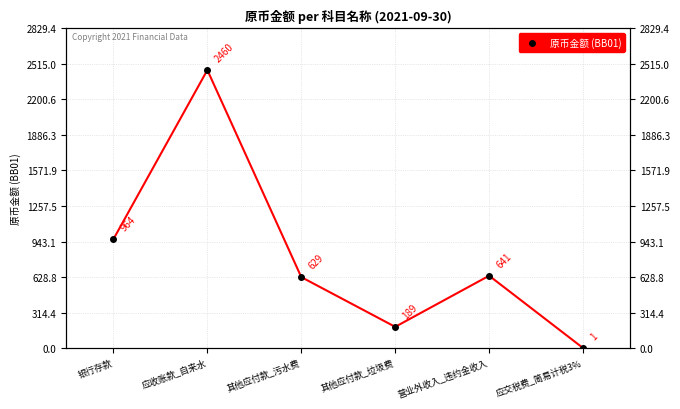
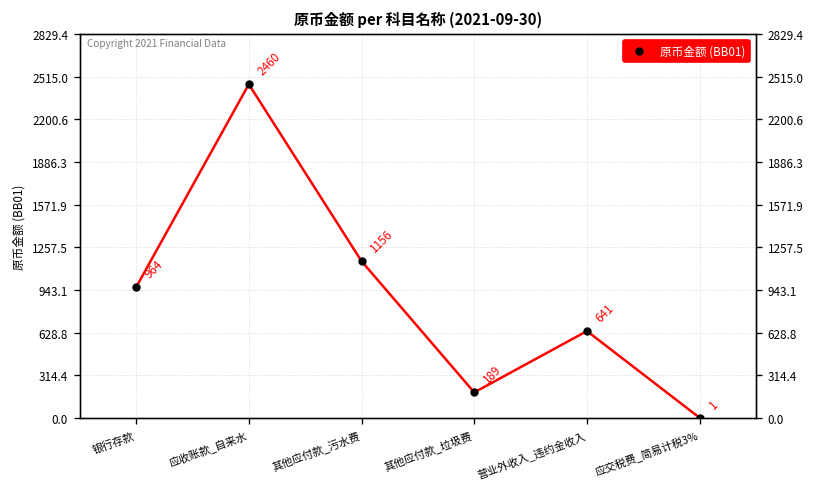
其他应付款_污水费: 629 -> 1156
